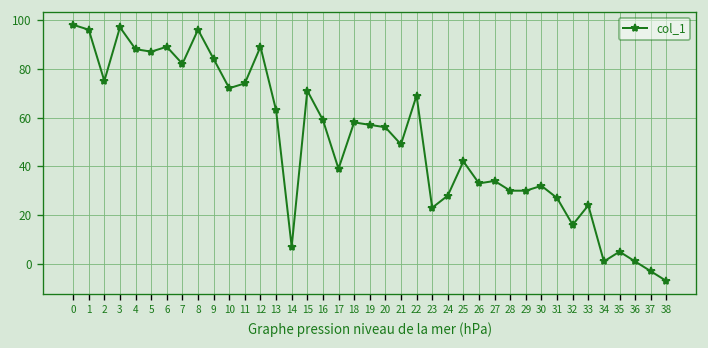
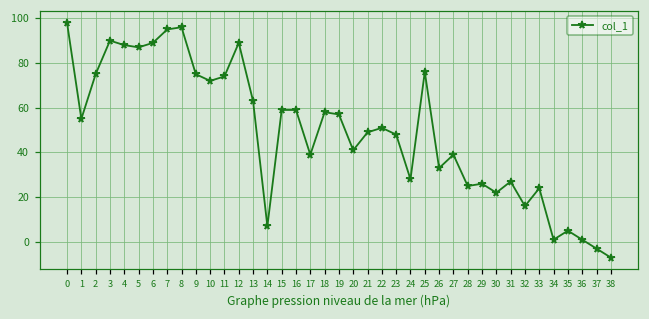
1: 96 -> 55
3: 97 -> 90
7: 82 -> 95
9: 84 -> 75
15: 71 -> 59
20: 56 -> 41
22: 69 -> 51
23: 23 -> 48
25: 42 -> 76
27: 34 -> 39
28: 30 -> 25
29: 30 -> 26
30: 32 -> 22
